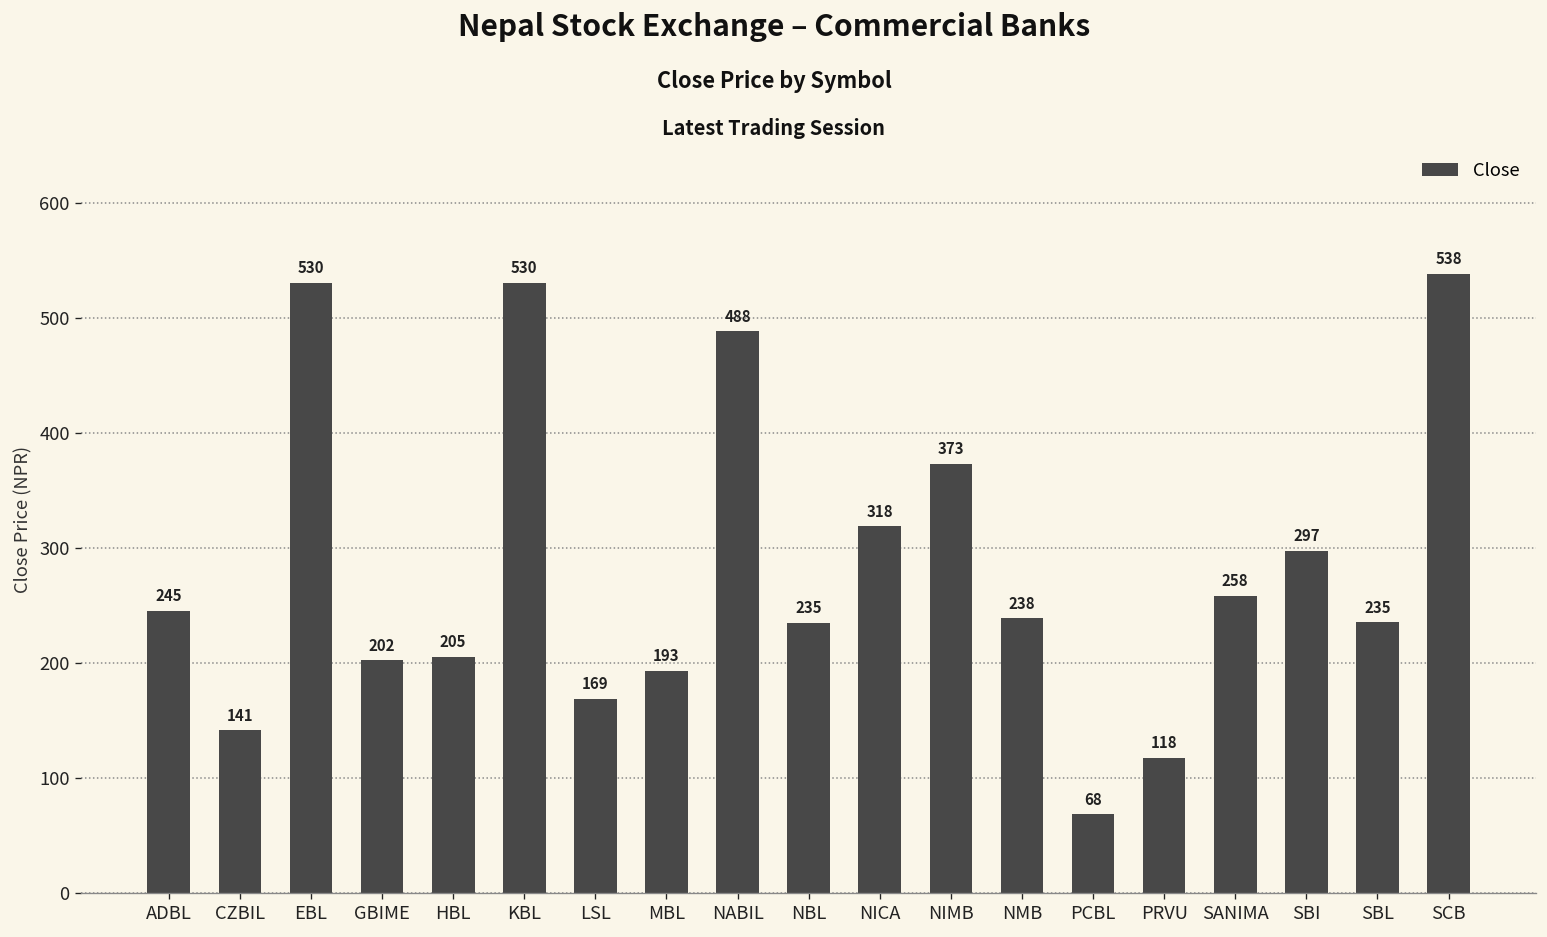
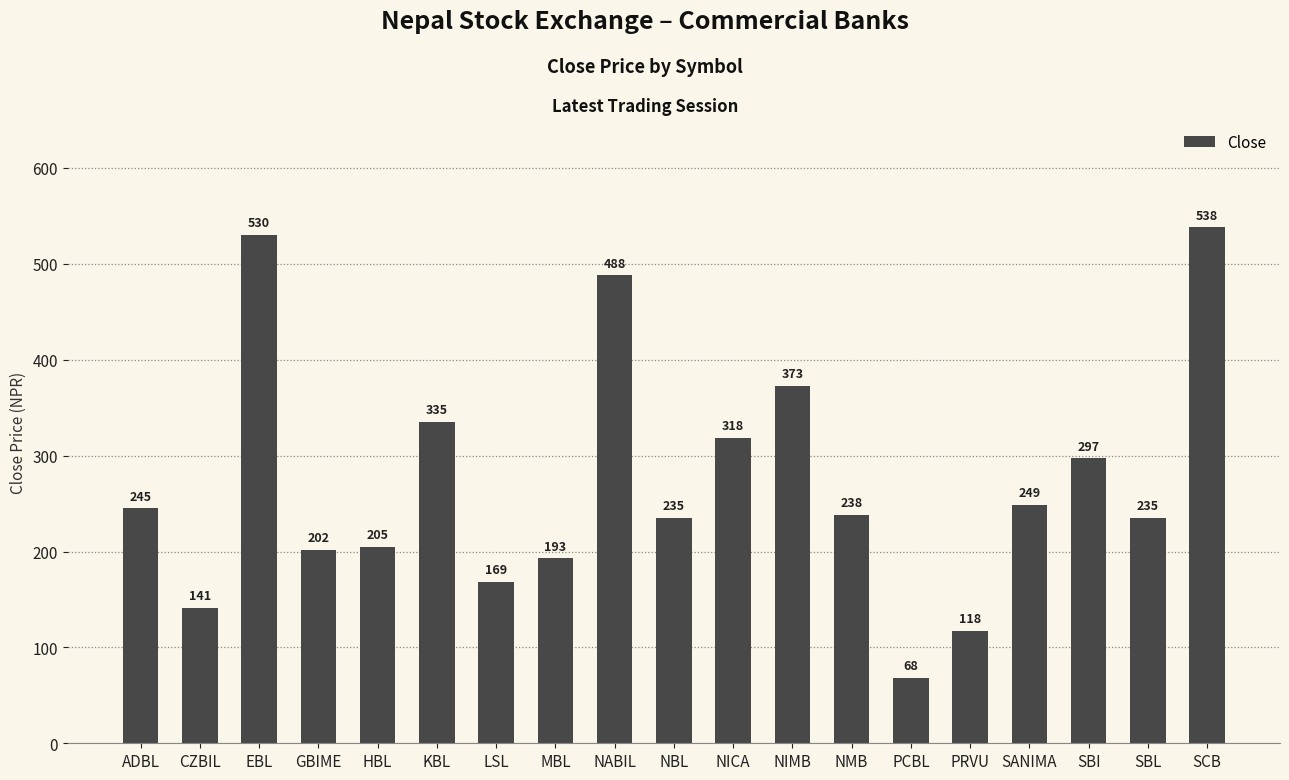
KBL: 530 -> 335
SANIMA: 258 -> 249
